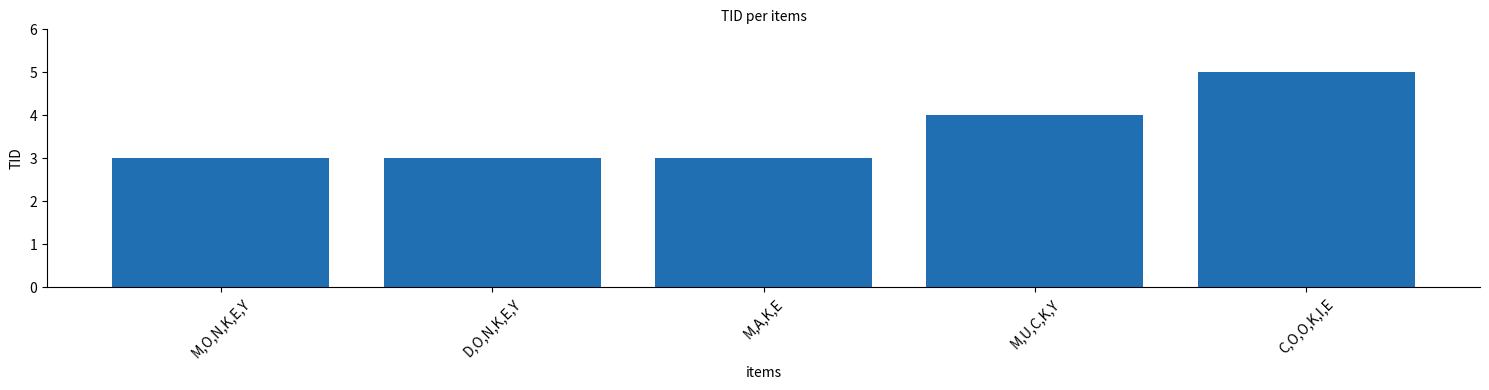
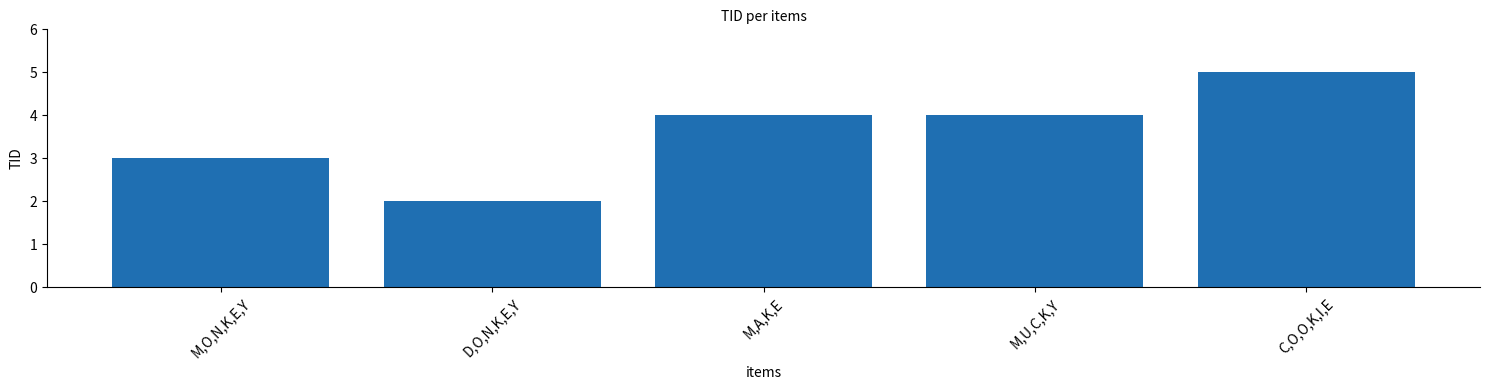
D,O,N,K,E,Y: 3 -> 2
M,A,K,E: 3 -> 4
